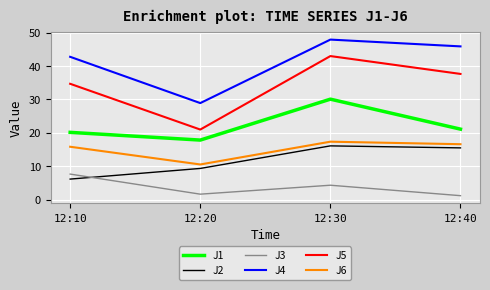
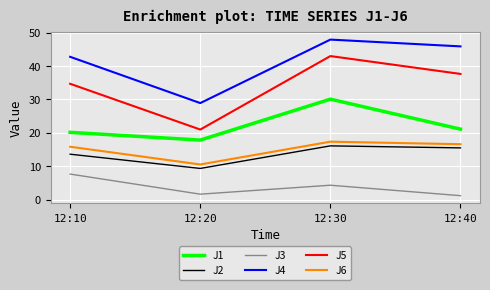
J2, 12:10: 6 -> 14
